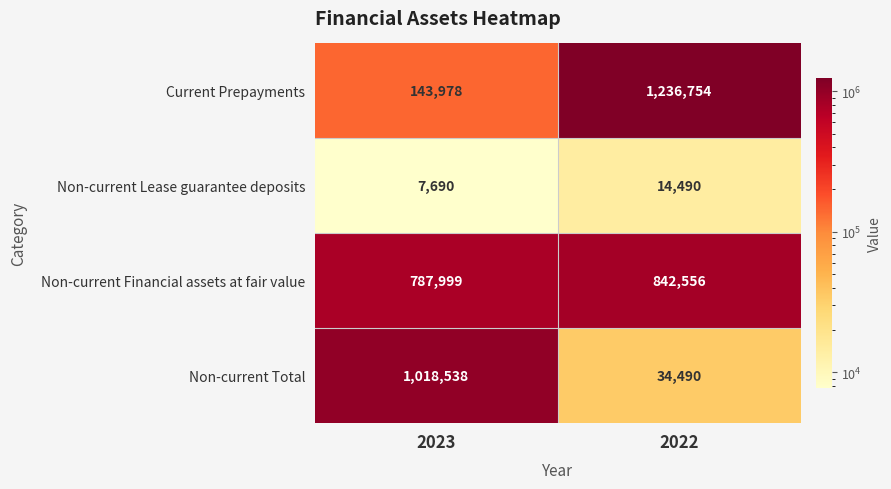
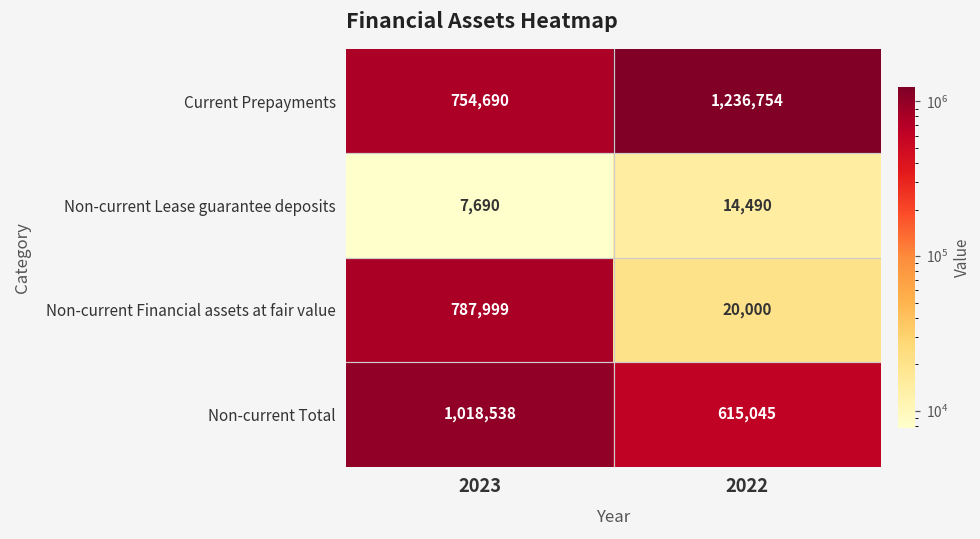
Current Prepayments, 2023: 143,978 -> 754,690
Non-current Financial assets at fair value, 2022: 842,556 -> 20,000
Non-current Total, 2022: 34,490 -> 615,045
